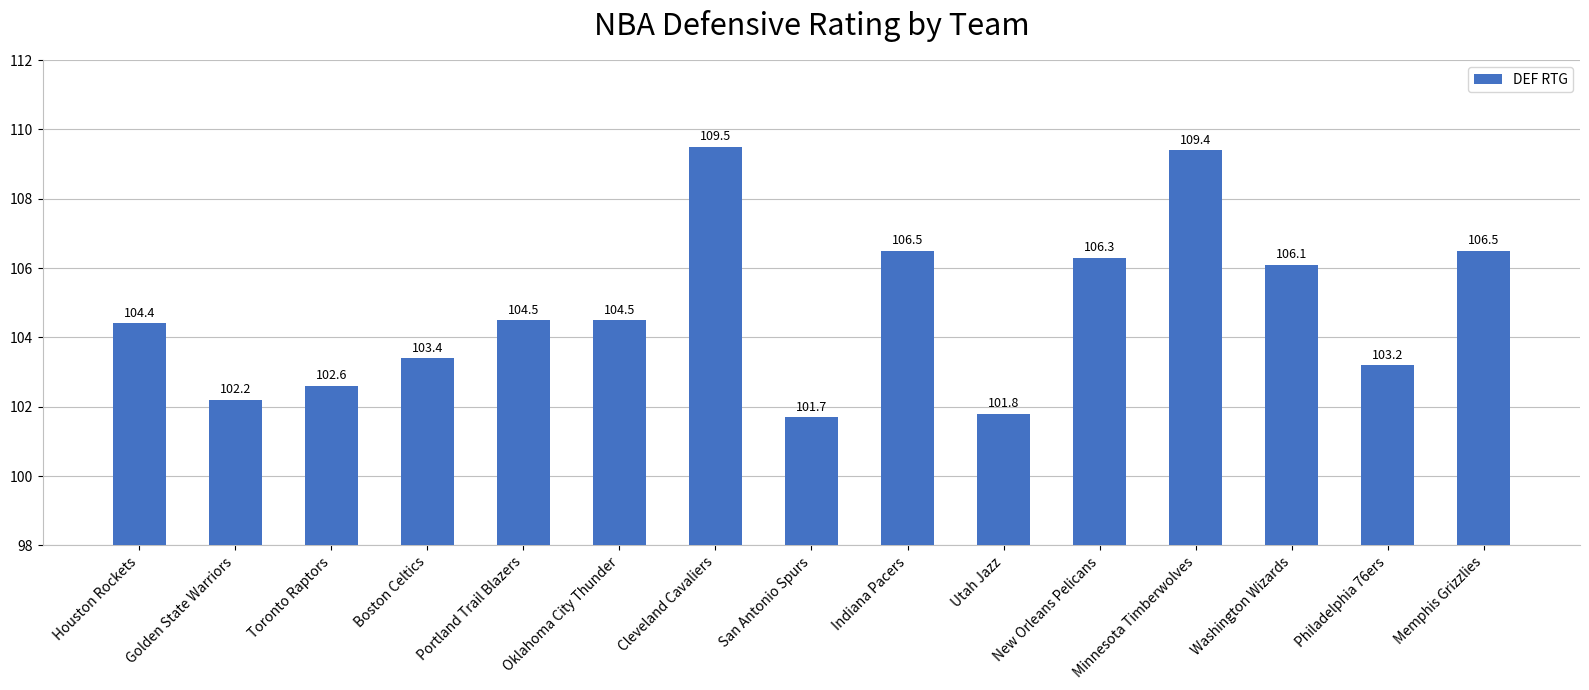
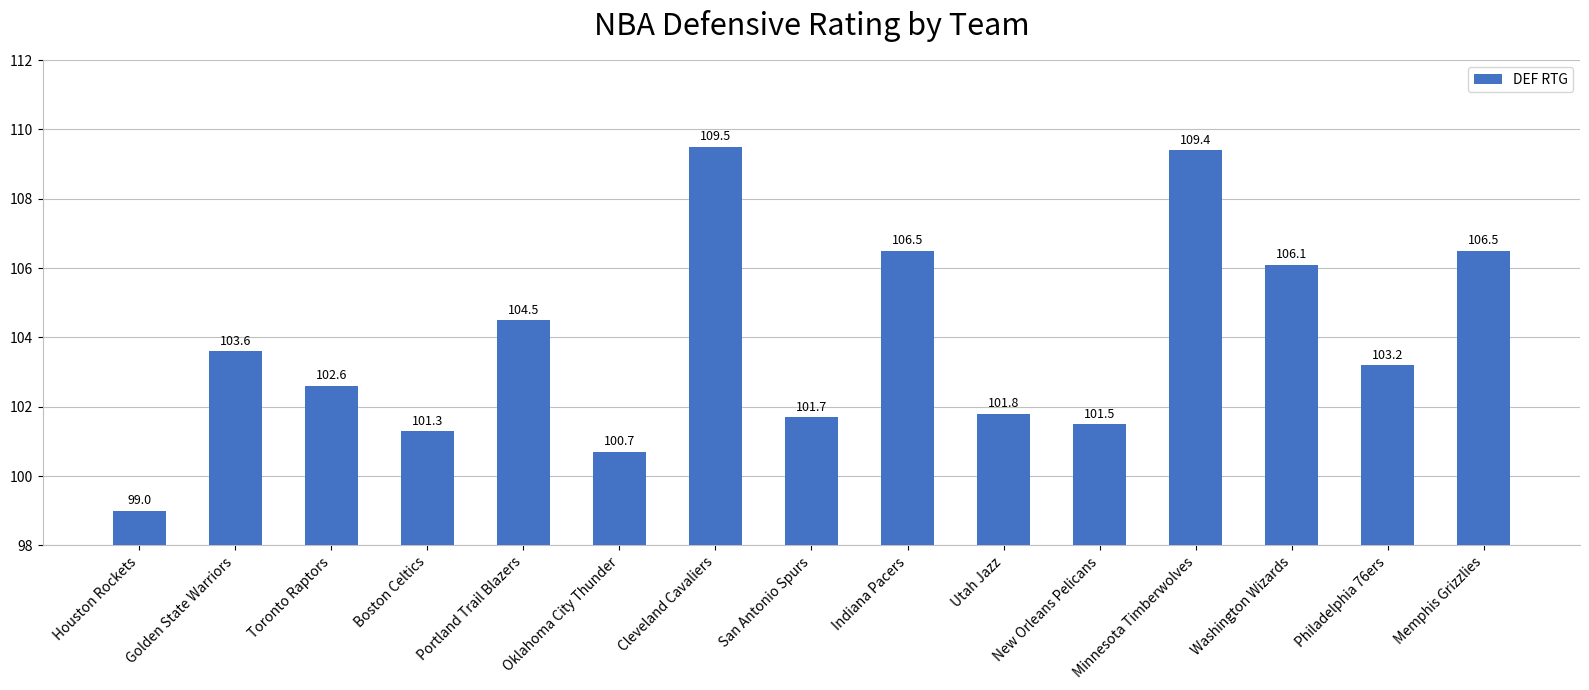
Houston Rockets: 104.4 -> 99.0
Golden State Warriors: 102.2 -> 103.6
Boston Celtics: 103.4 -> 101.3
Oklahoma City Thunder: 104.5 -> 100.7
New Orleans Pelicans: 106.3 -> 101.5
